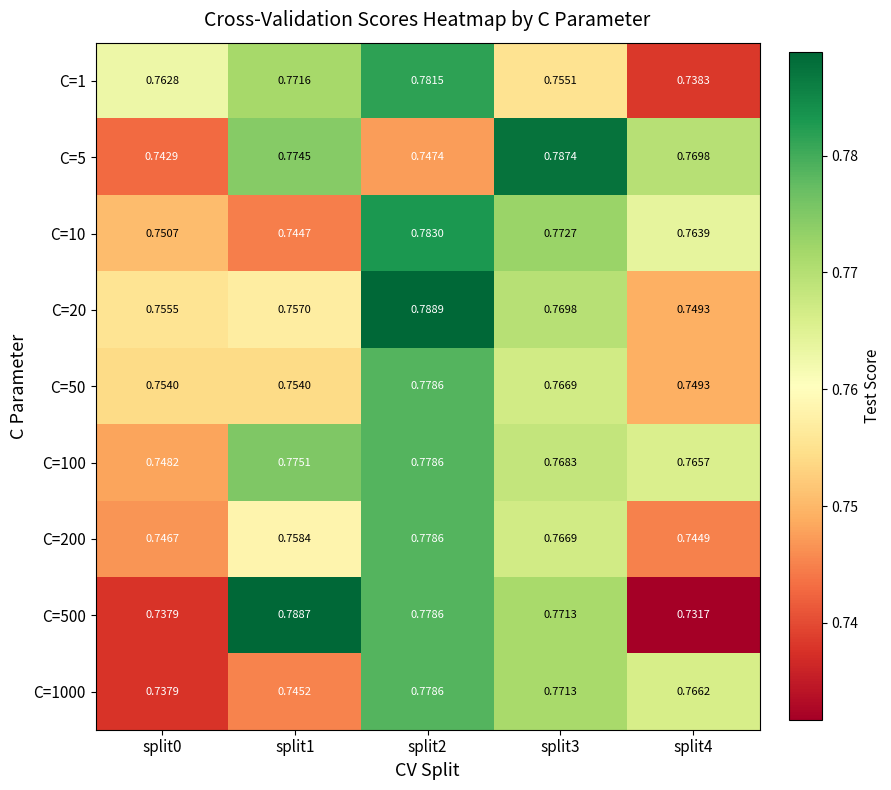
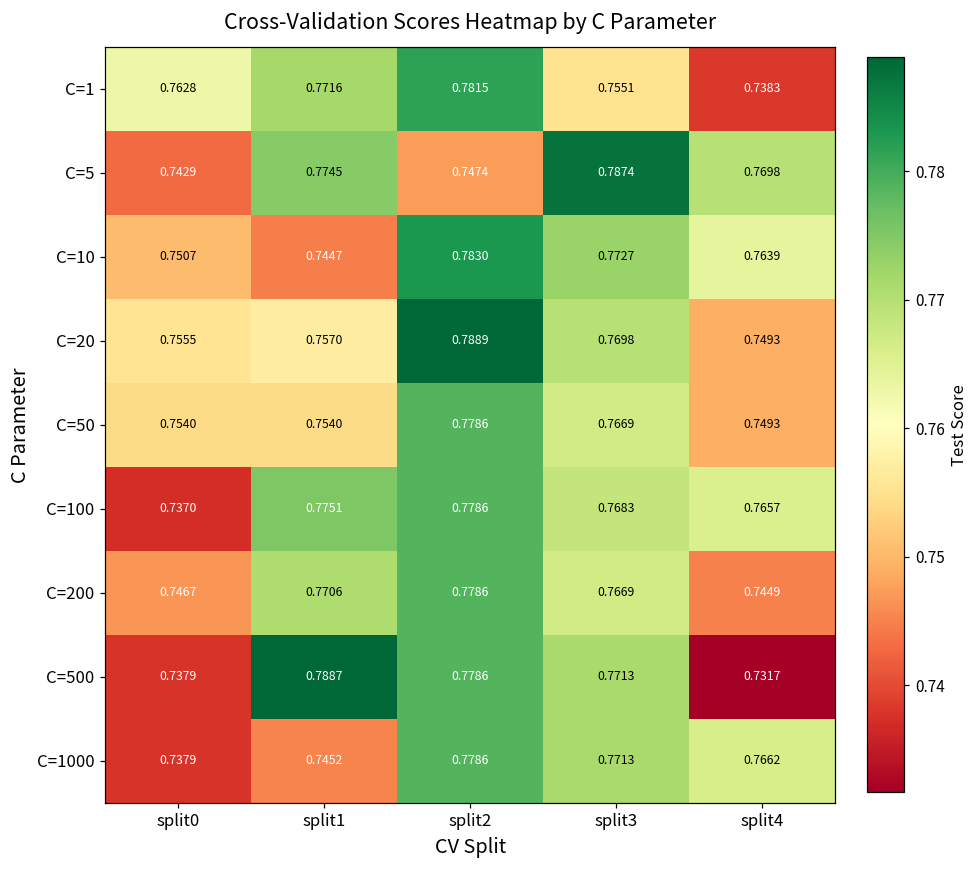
C=100, split0: 0.7482 -> 0.7370
C=200, split1: 0.7584 -> 0.7706
